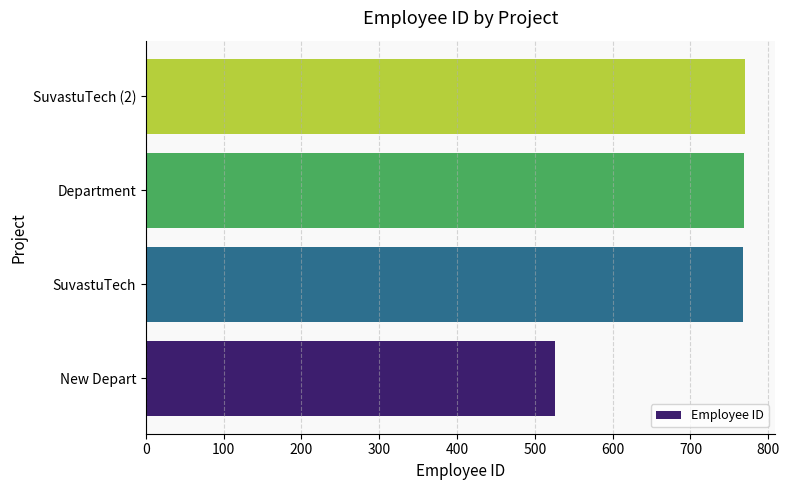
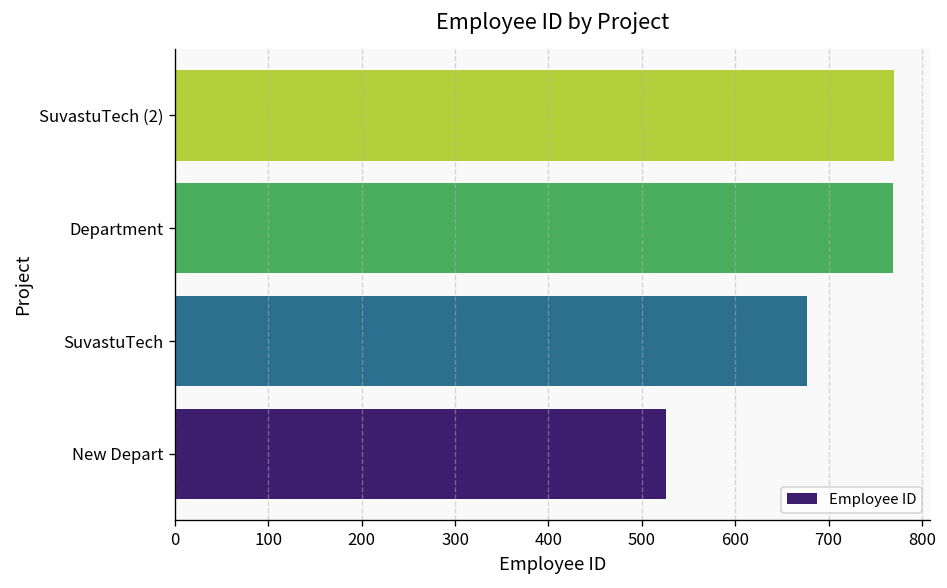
SuvastuTech: 770 -> 680
